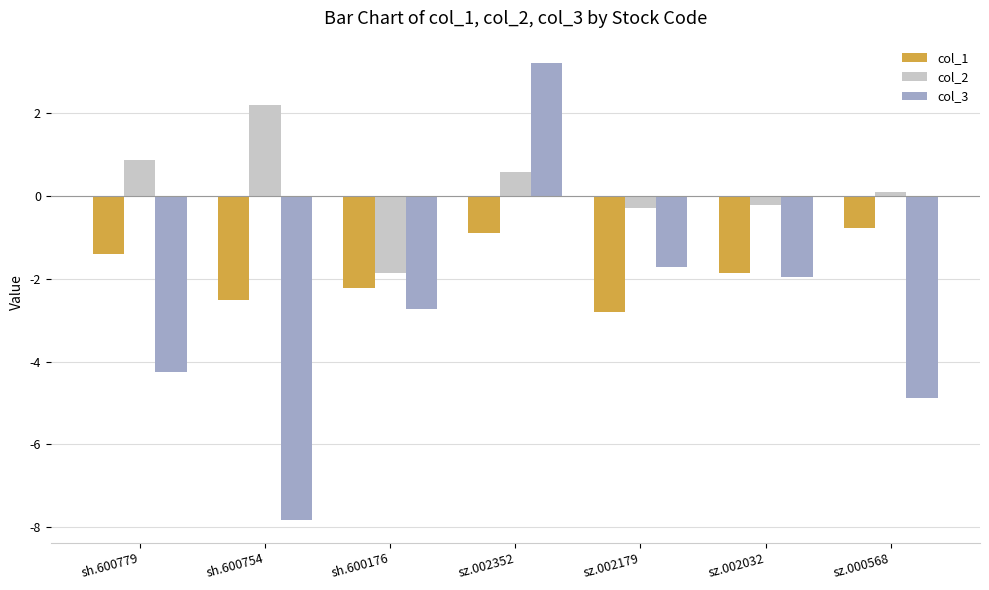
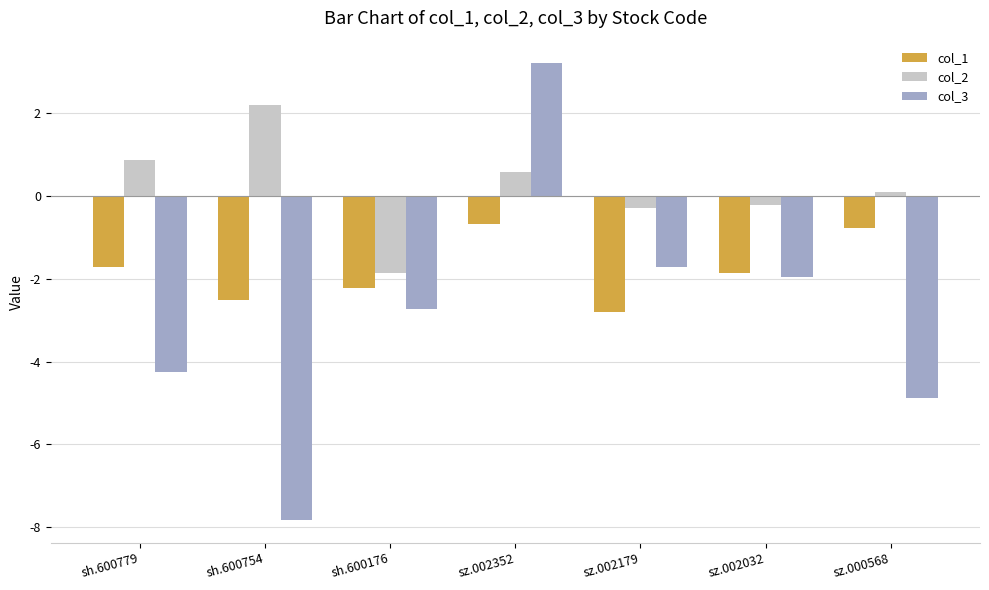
col_1, sh.600779: -1.4 -> -1.7
col_1, sz.002352: -0.9 -> -0.7
